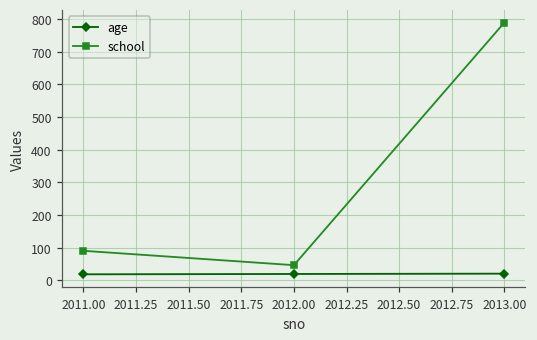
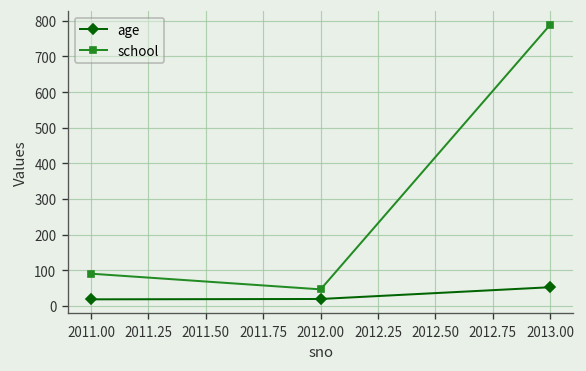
age, 2013.00: 20 -> 50
